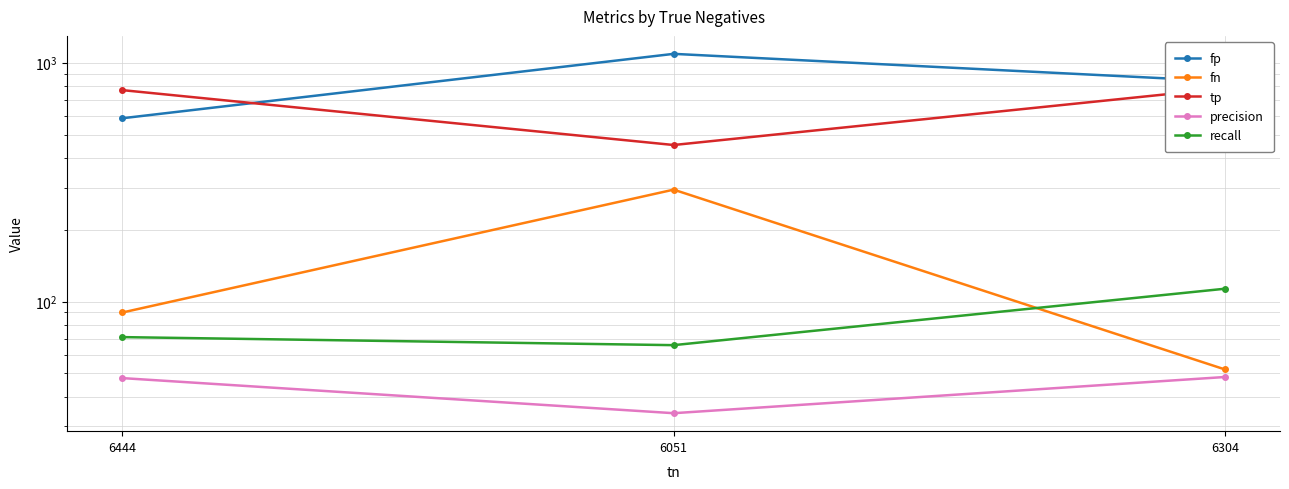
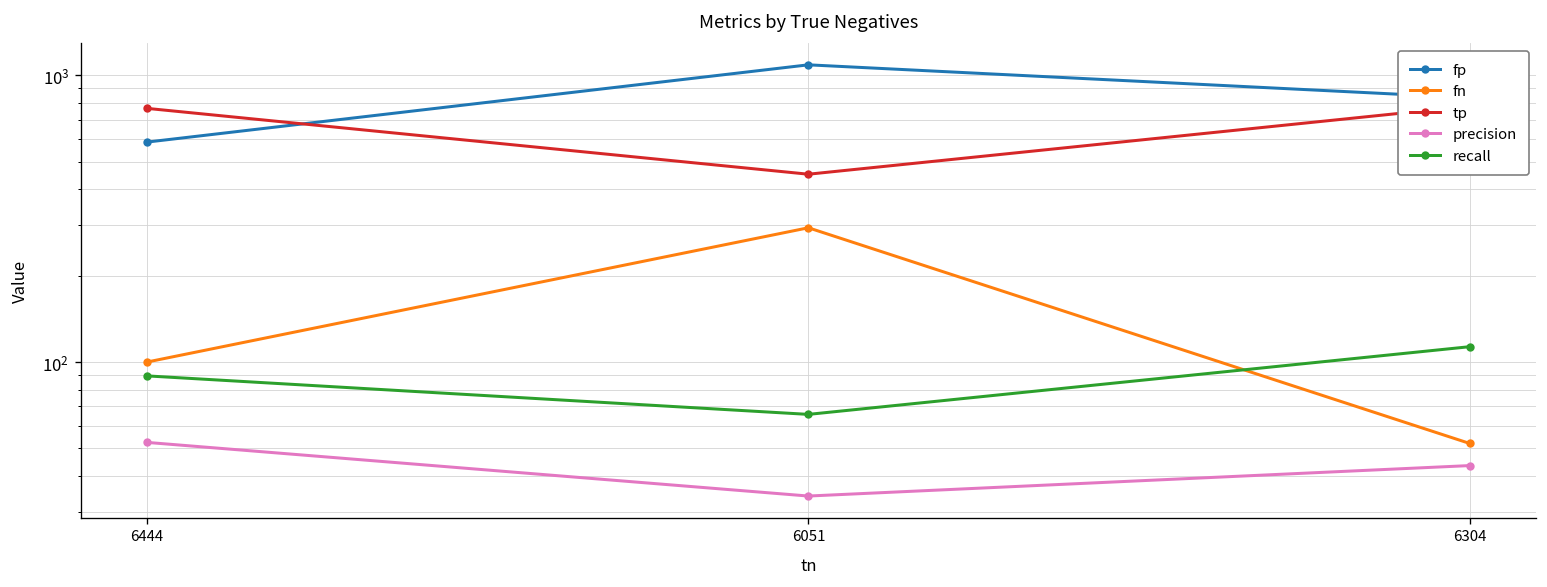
fn, 6444: 90 -> 100
precision, 6444: 48 -> 52
recall, 6444: 71 -> 89
precision, 6304: 48 -> 44
